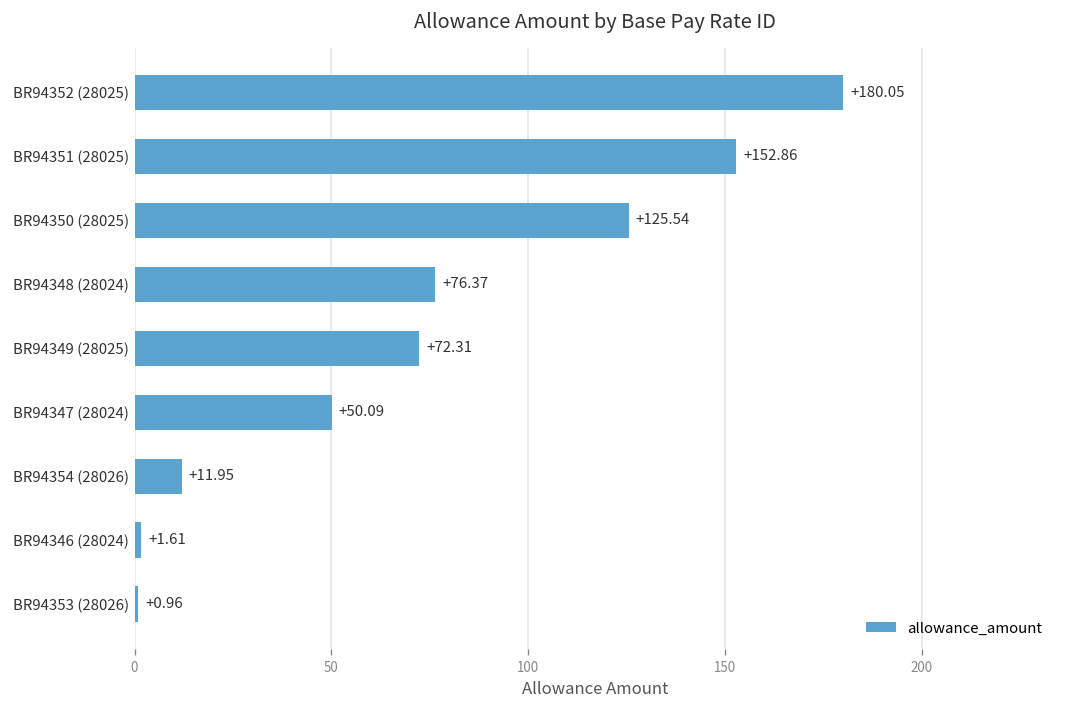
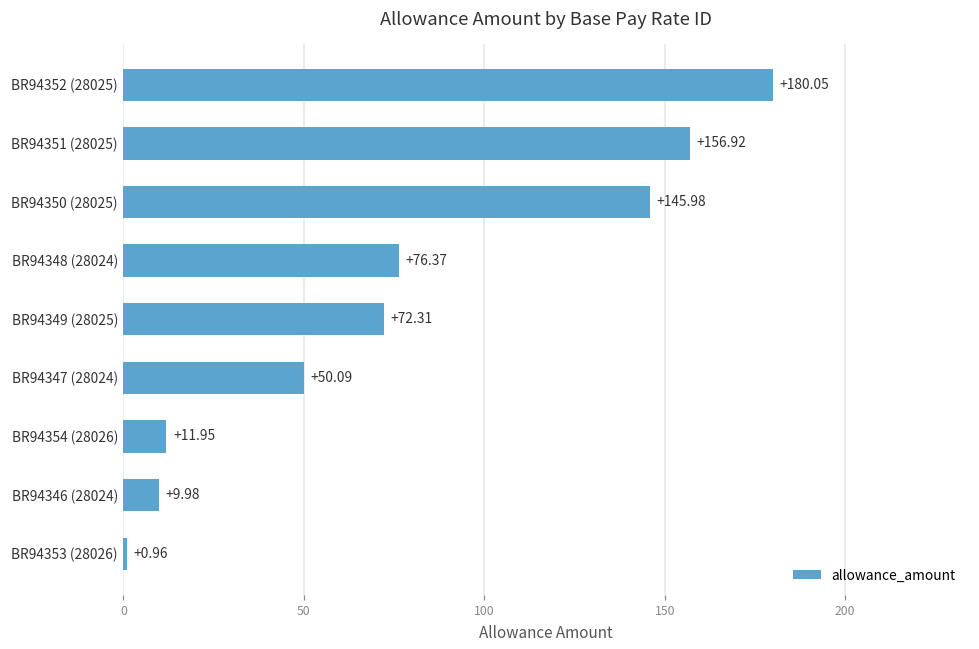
BR94351 (28025): +152.86 -> +156.92
BR94350 (28025): +125.54 -> +145.98
BR94346 (28024): +1.61 -> +9.98
